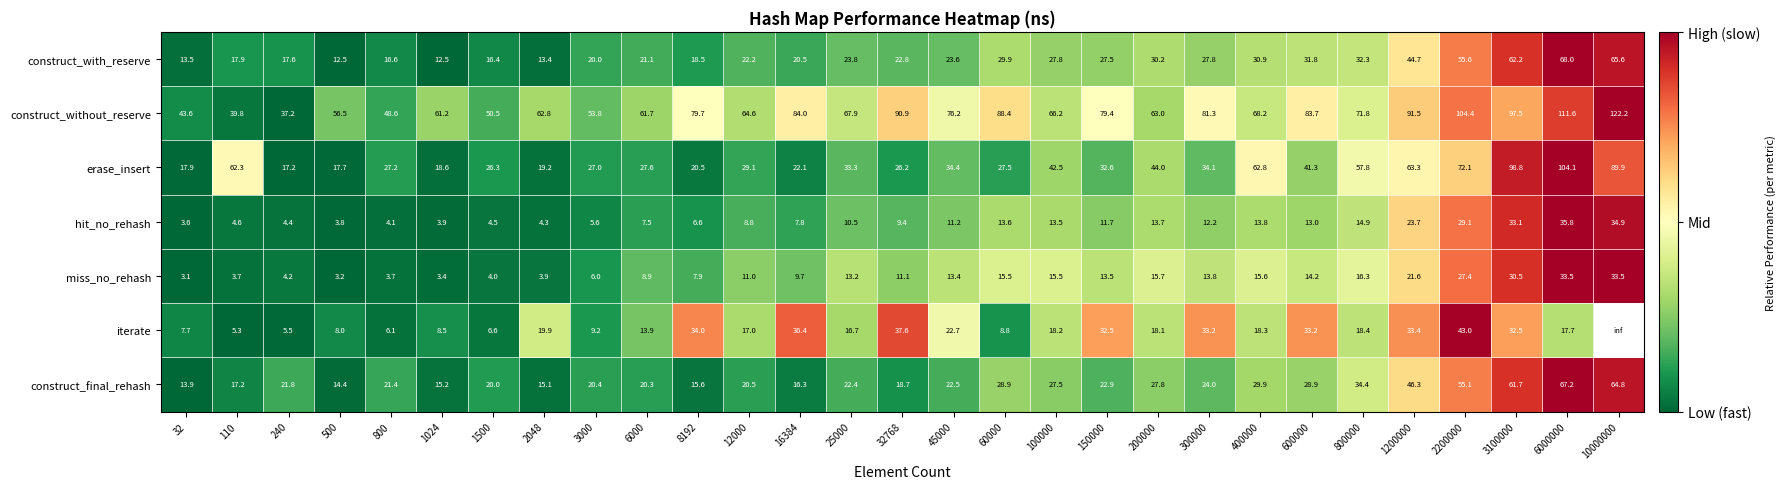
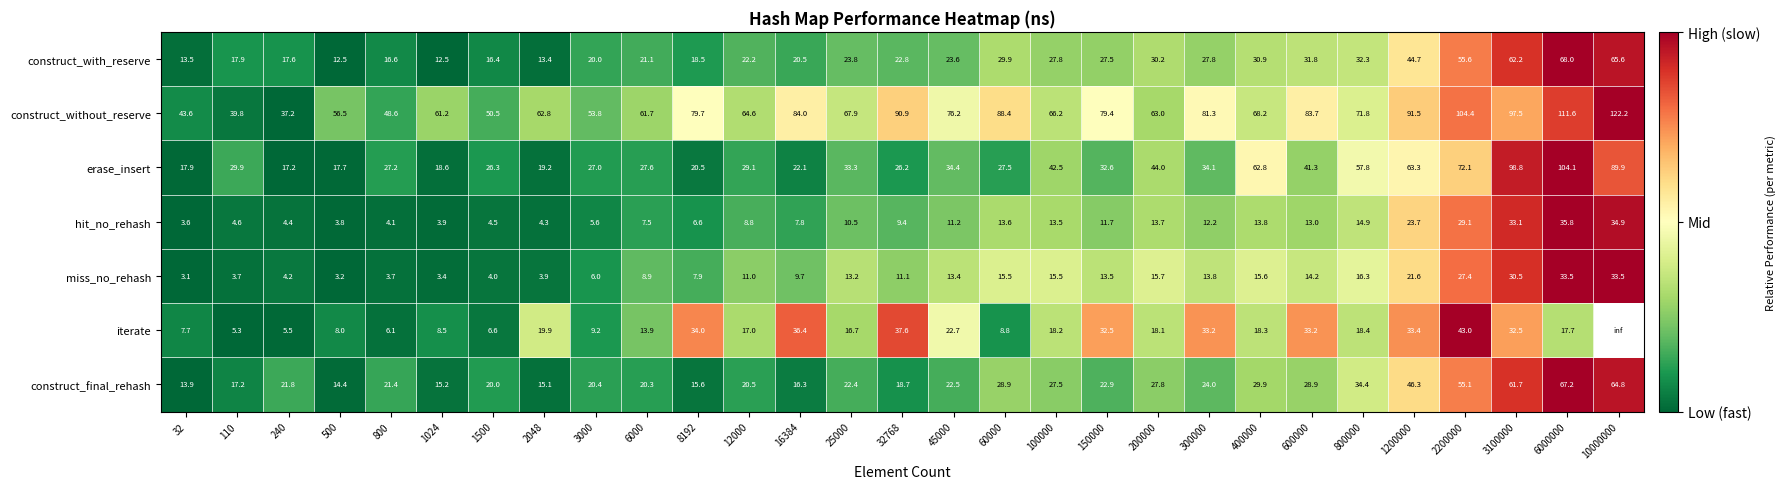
erase_insert, 110: 62.3 -> 29.9
